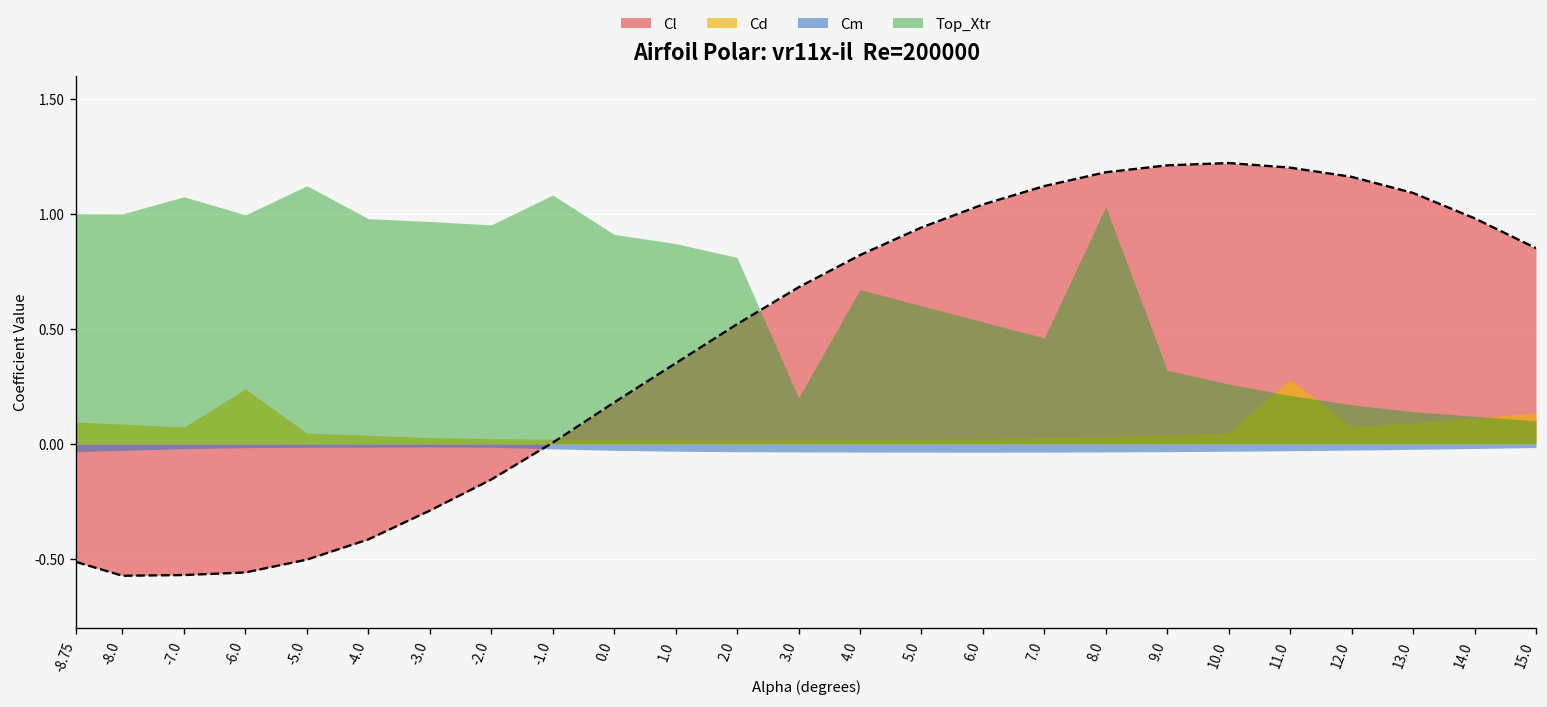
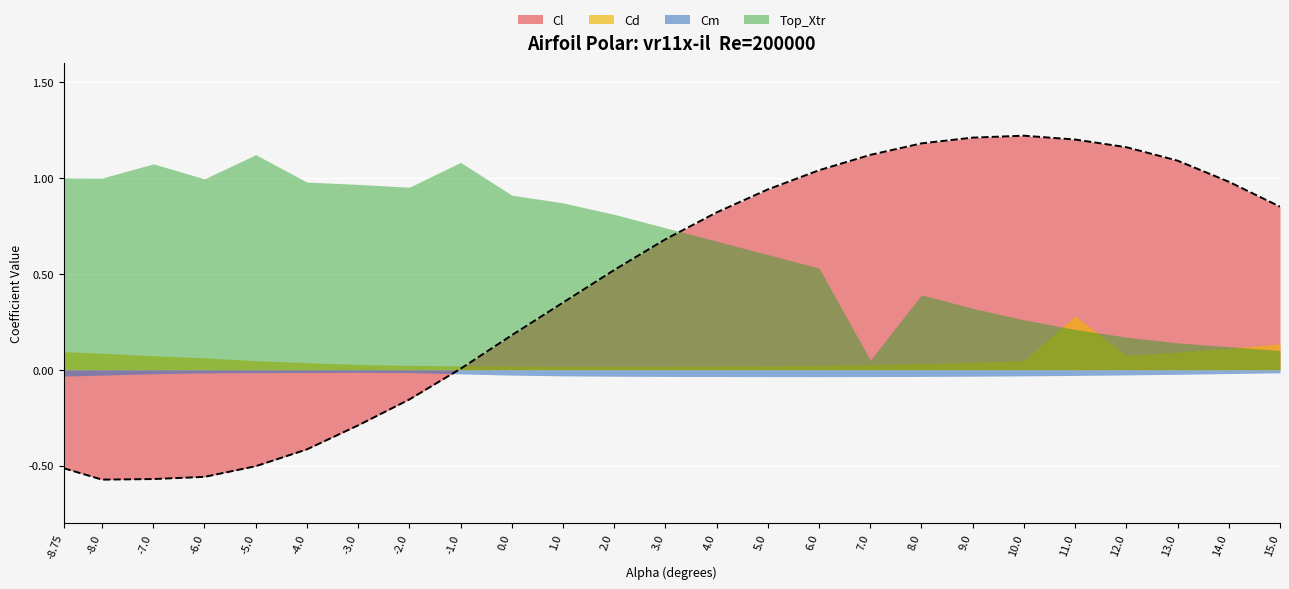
Cd, -6.0: 0.24 -> 0.06
Top_Xtr, 3.0: 0.20 -> 0.74
Top_Xtr, 7.0: 0.46 -> 0.05
Top_Xtr, 8.0: 1.03 -> 0.39
